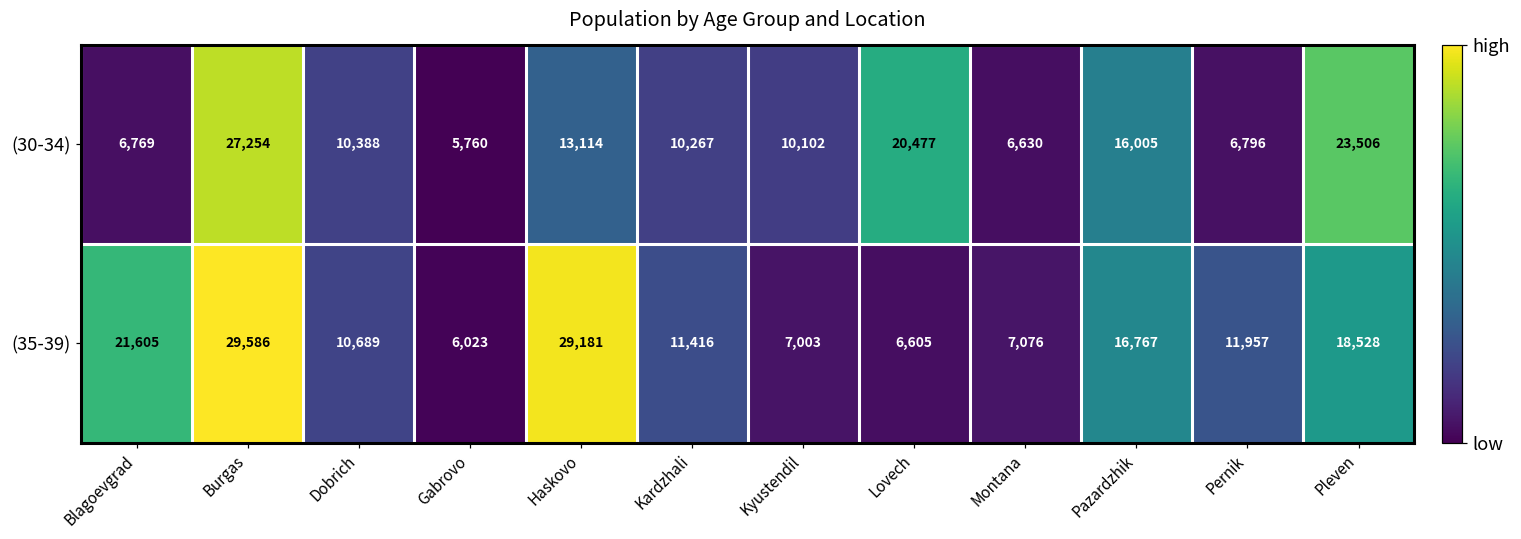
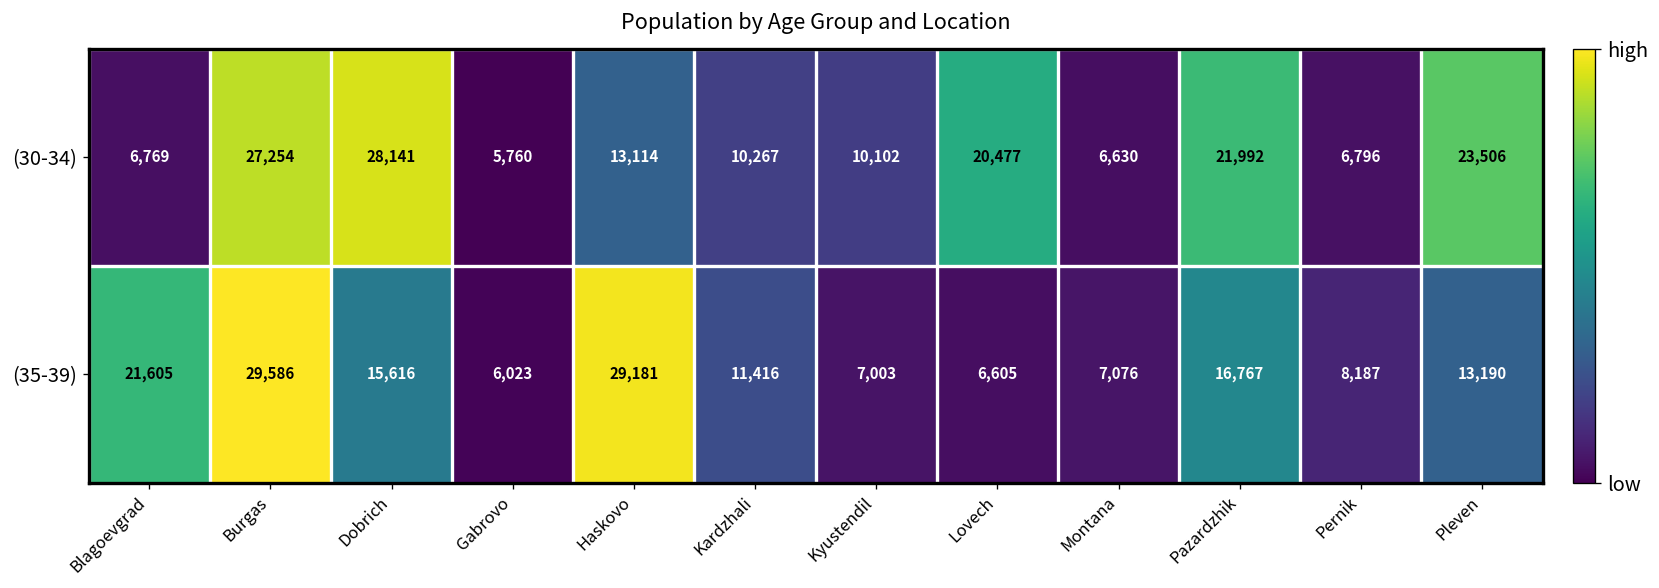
(30-34), Dobrich: 10,388 -> 28,141
(30-34), Pazardzhik: 16,005 -> 21,992
(35-39), Dobrich: 10,689 -> 15,616
(35-39), Pernik: 11,957 -> 8,187
(35-39), Pleven: 18,528 -> 13,190
